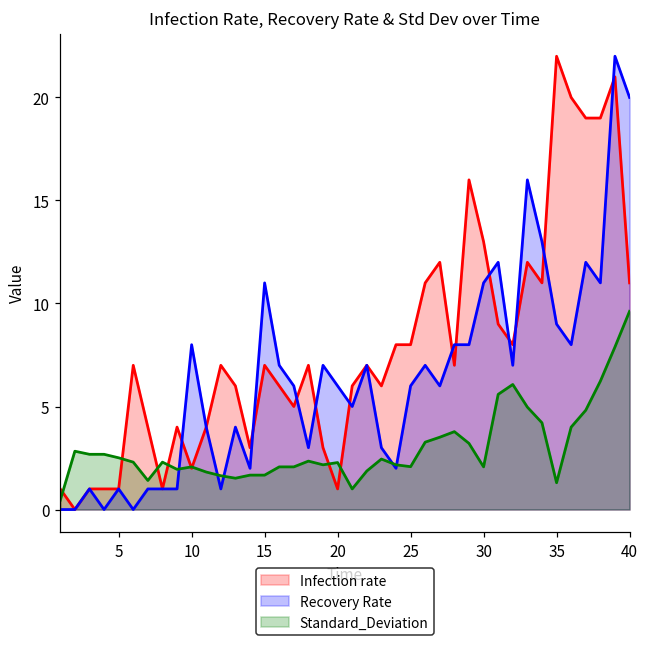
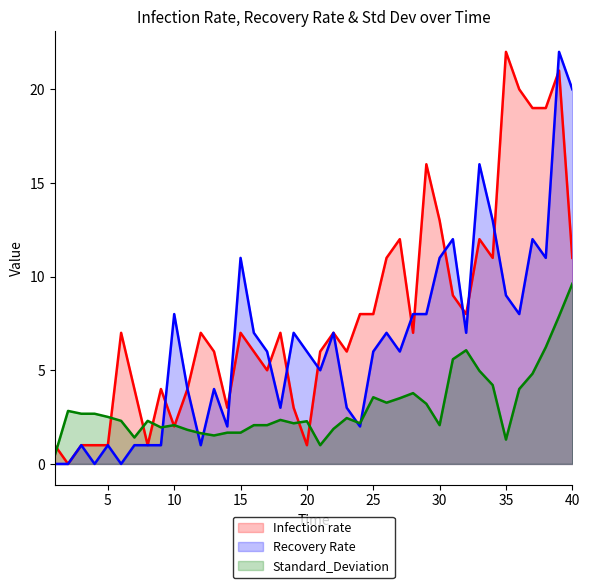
Standard_Deviation, 25: 2.1 -> 3.6
